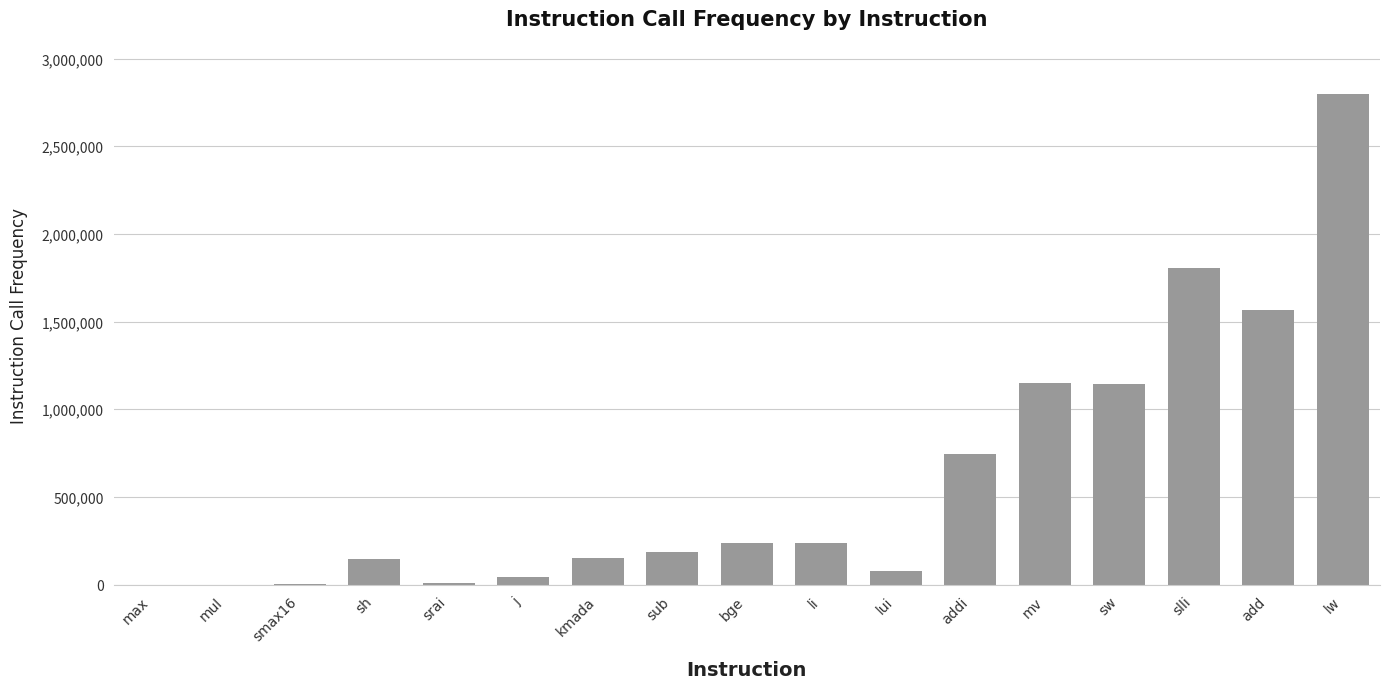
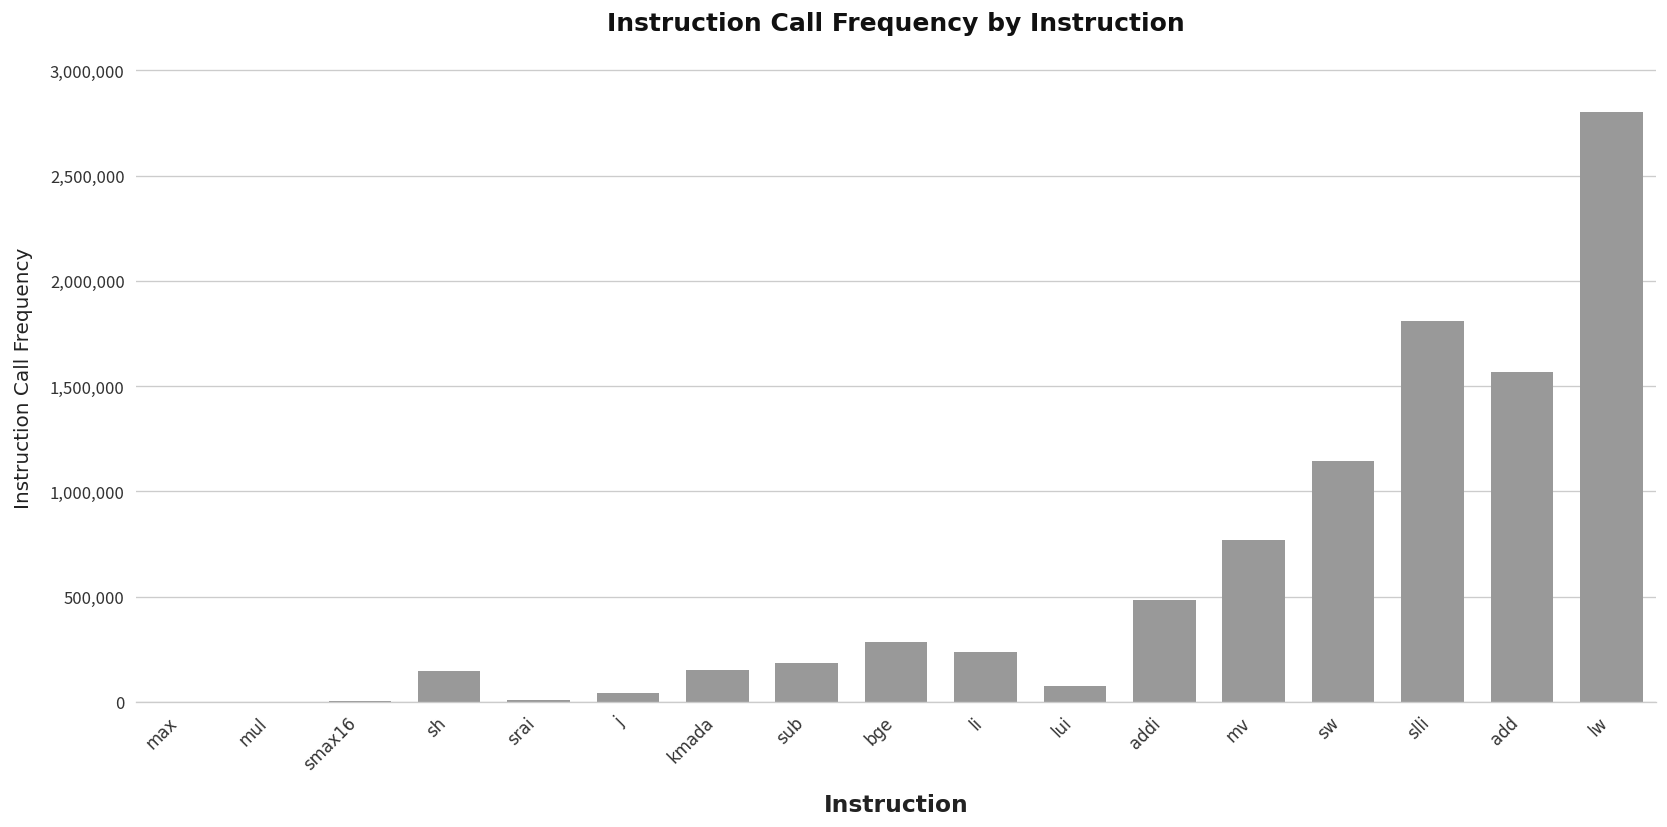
bge: 240,000 -> 280,000
addi: 750,000 -> 490,000
mv: 1,150,000 -> 770,000
